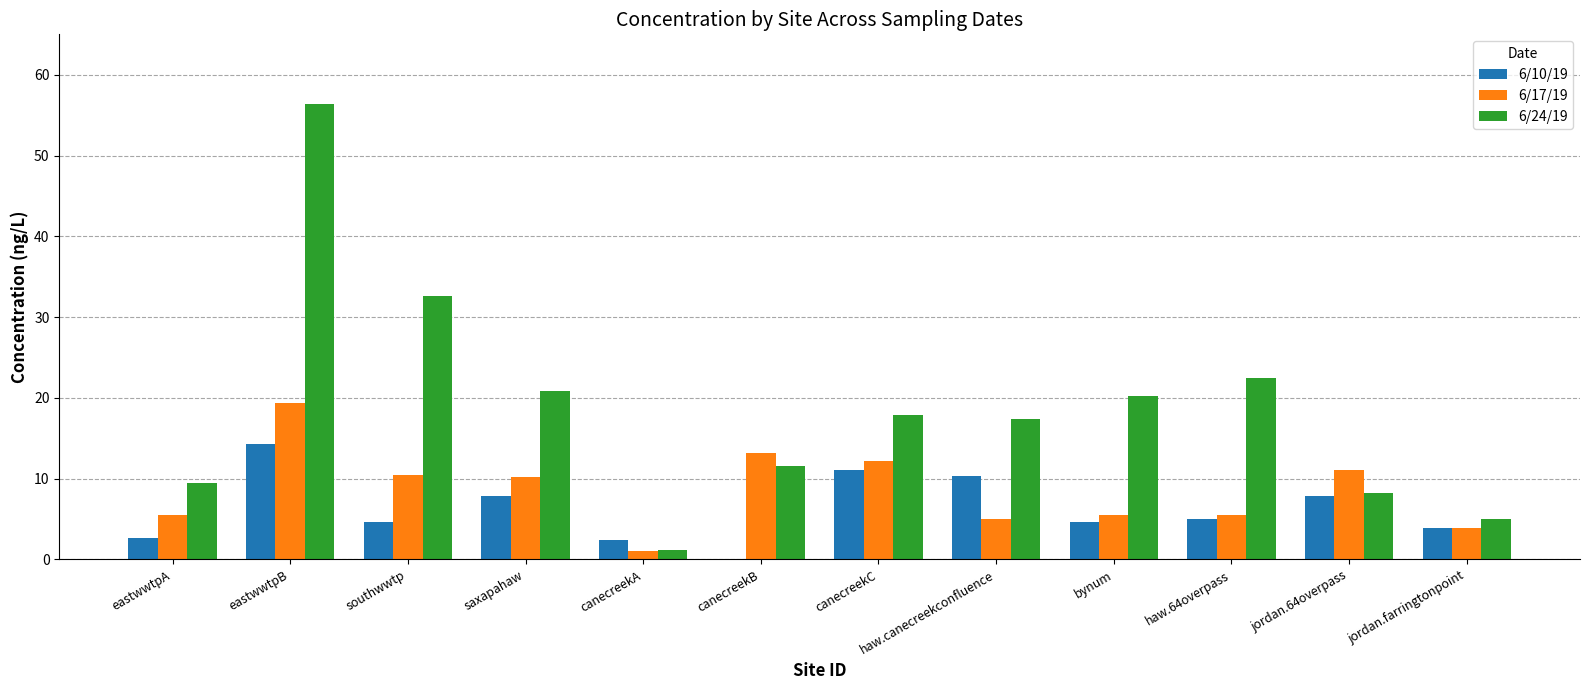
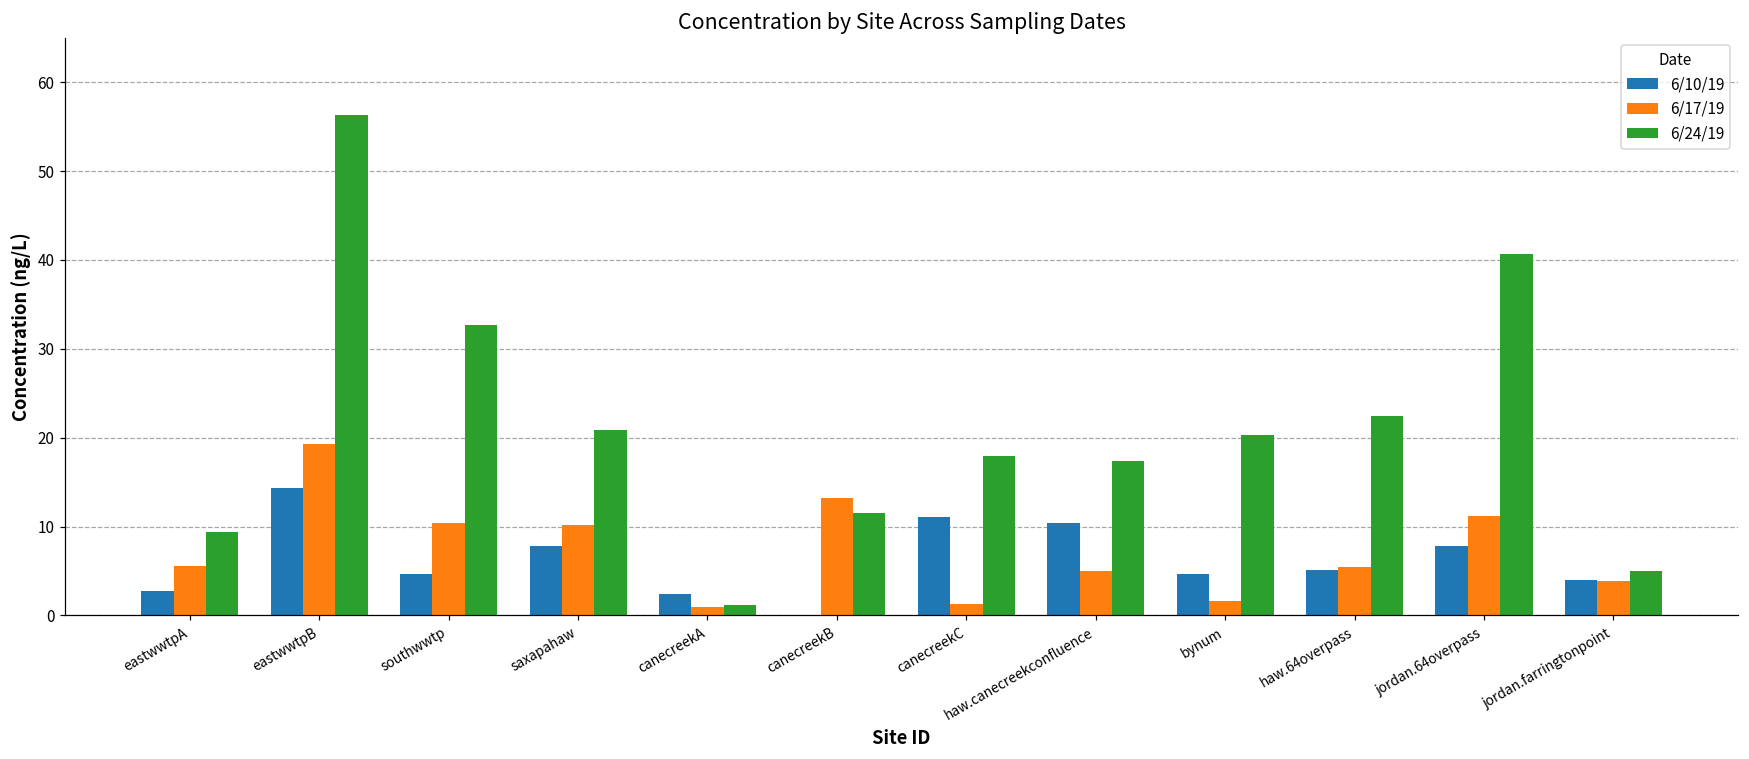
6/17/19, canecreekC: 12 -> 1
6/17/19, bynum: 6 -> 2
6/24/19, jordan.64overpass: 8 -> 41
